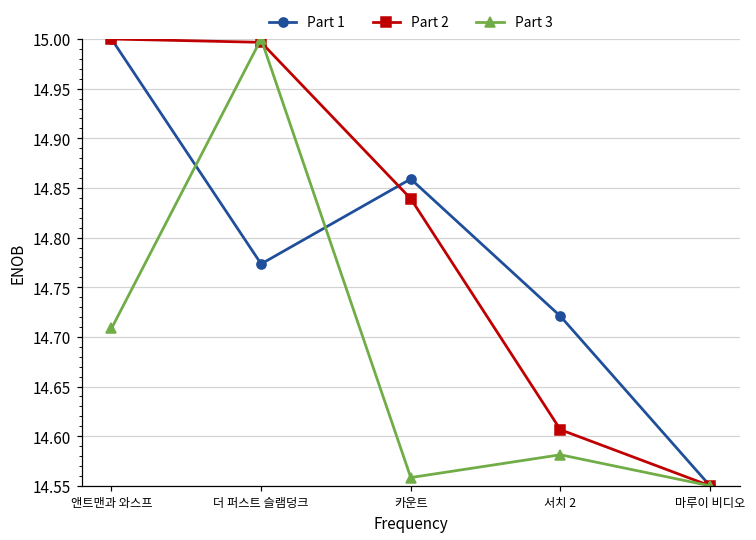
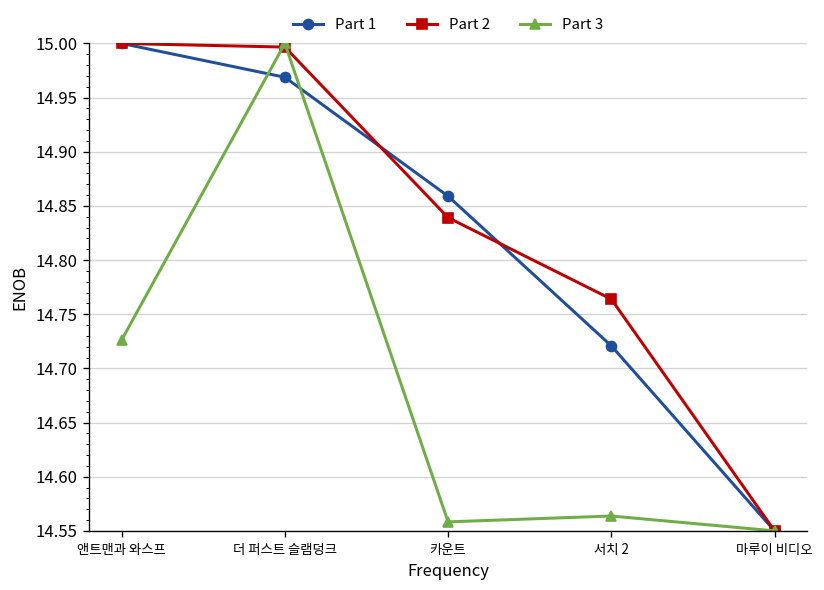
Part 3, 앤트맨과 와스프: 14.71 -> 14.73
Part 1, 더 퍼스트 슬램덩크: 14.77 -> 14.97
Part 2, 서치 2: 14.61 -> 14.76
Part 3, 서치 2: 14.58 -> 14.56
